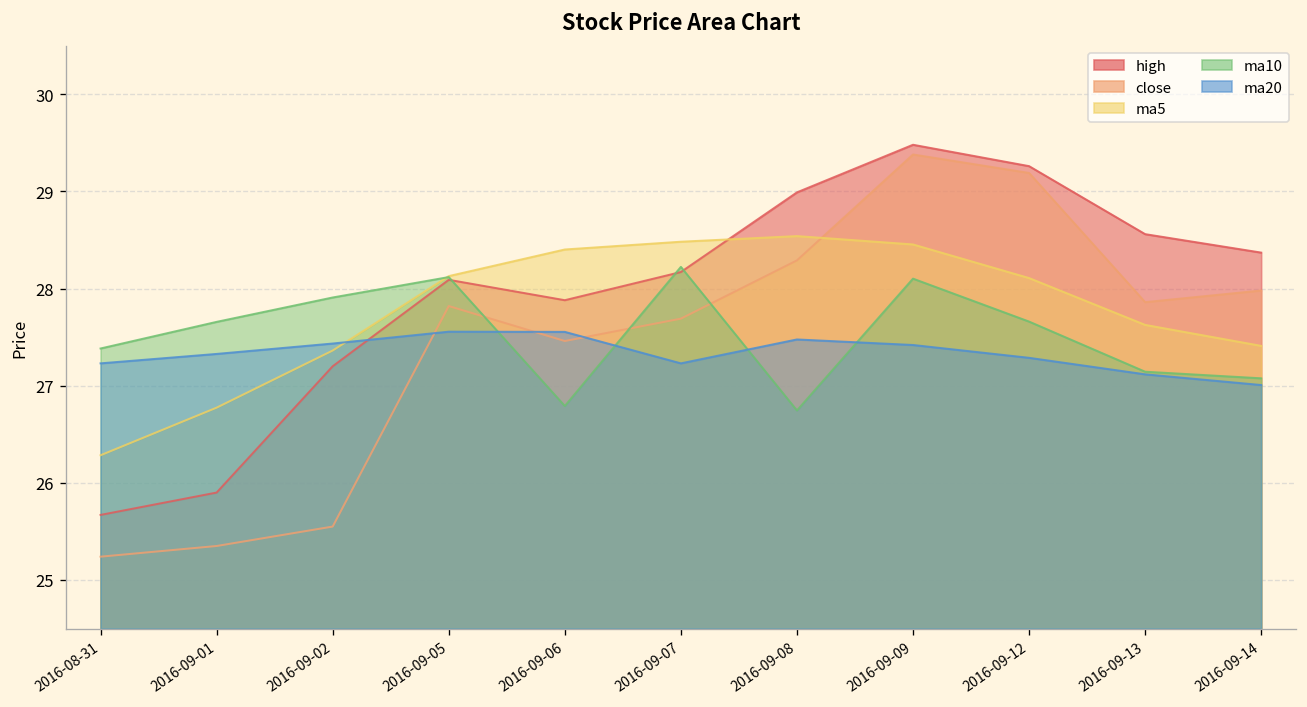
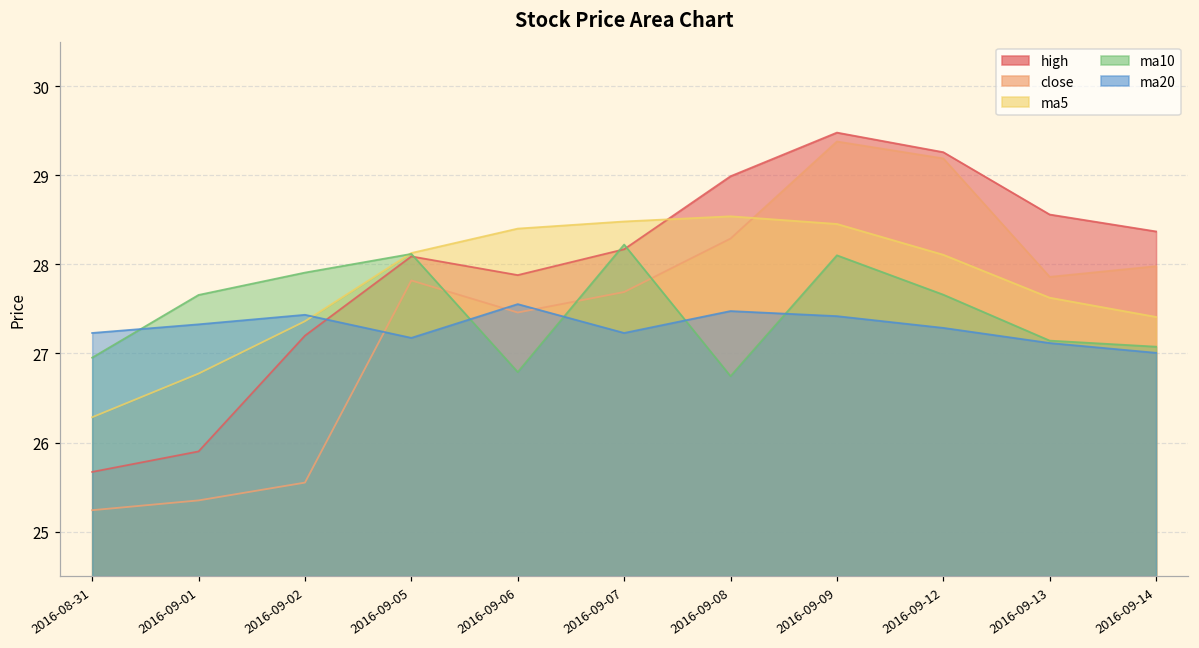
ma10, 2016-08-31: 27.4 -> 27.0
ma20, 2016-09-05: 27.6 -> 27.2
